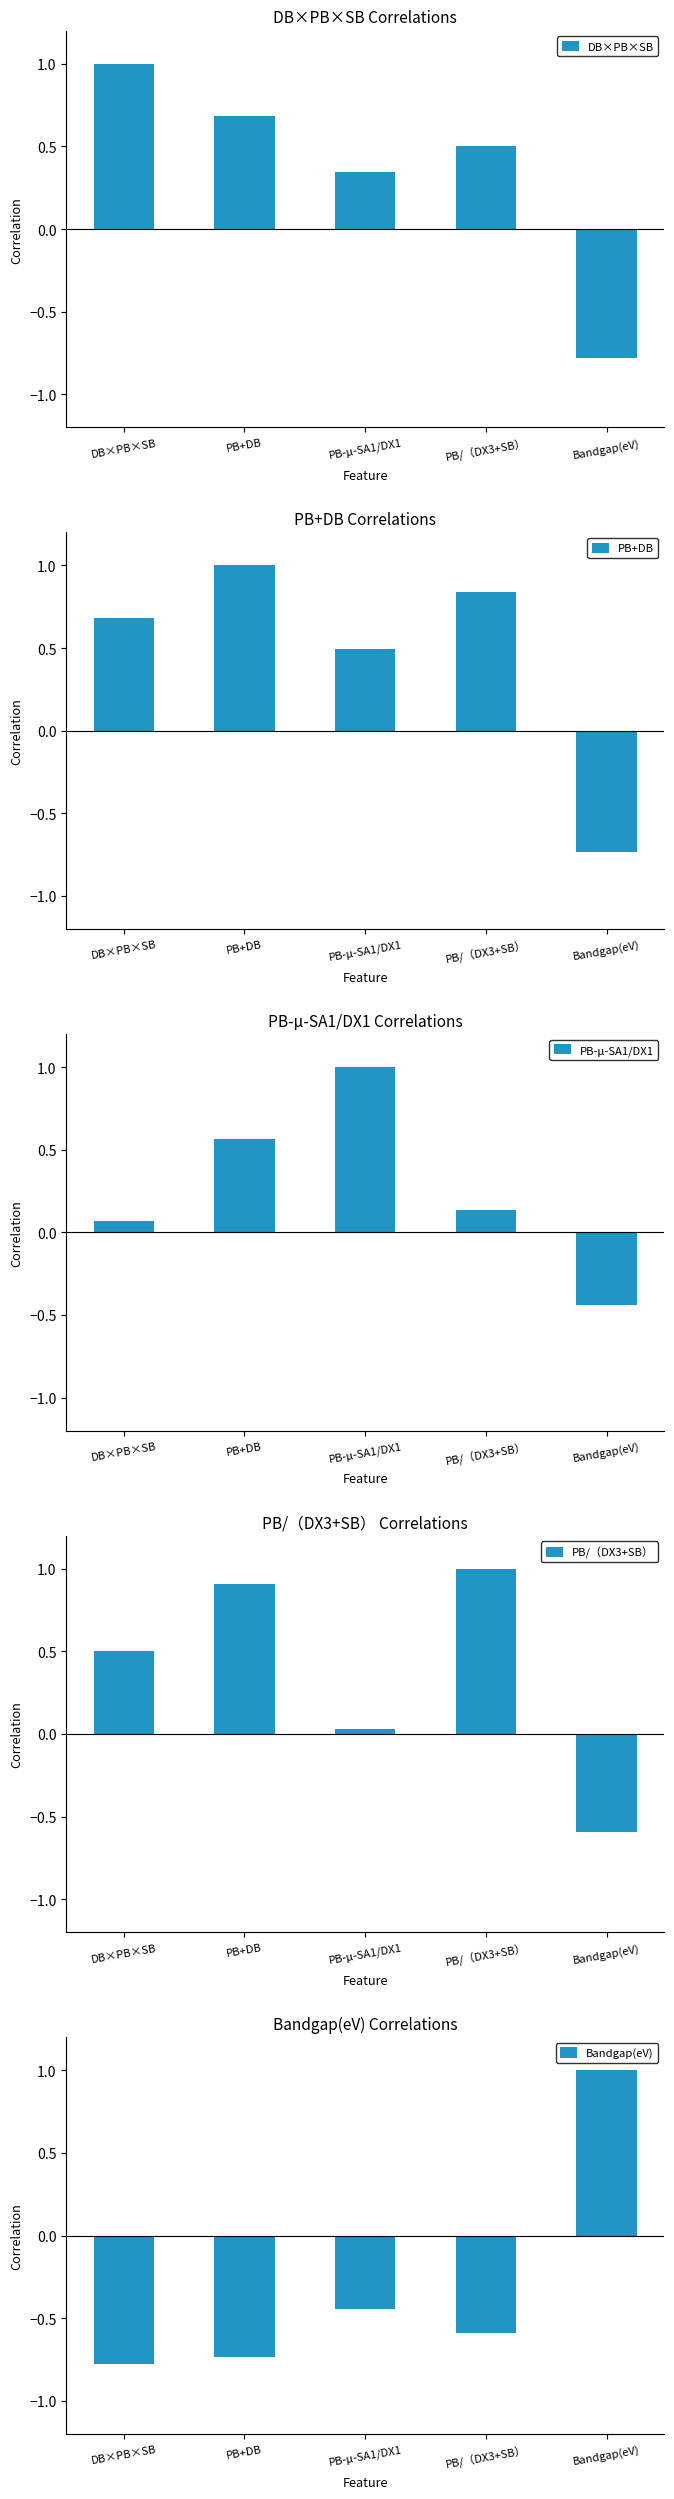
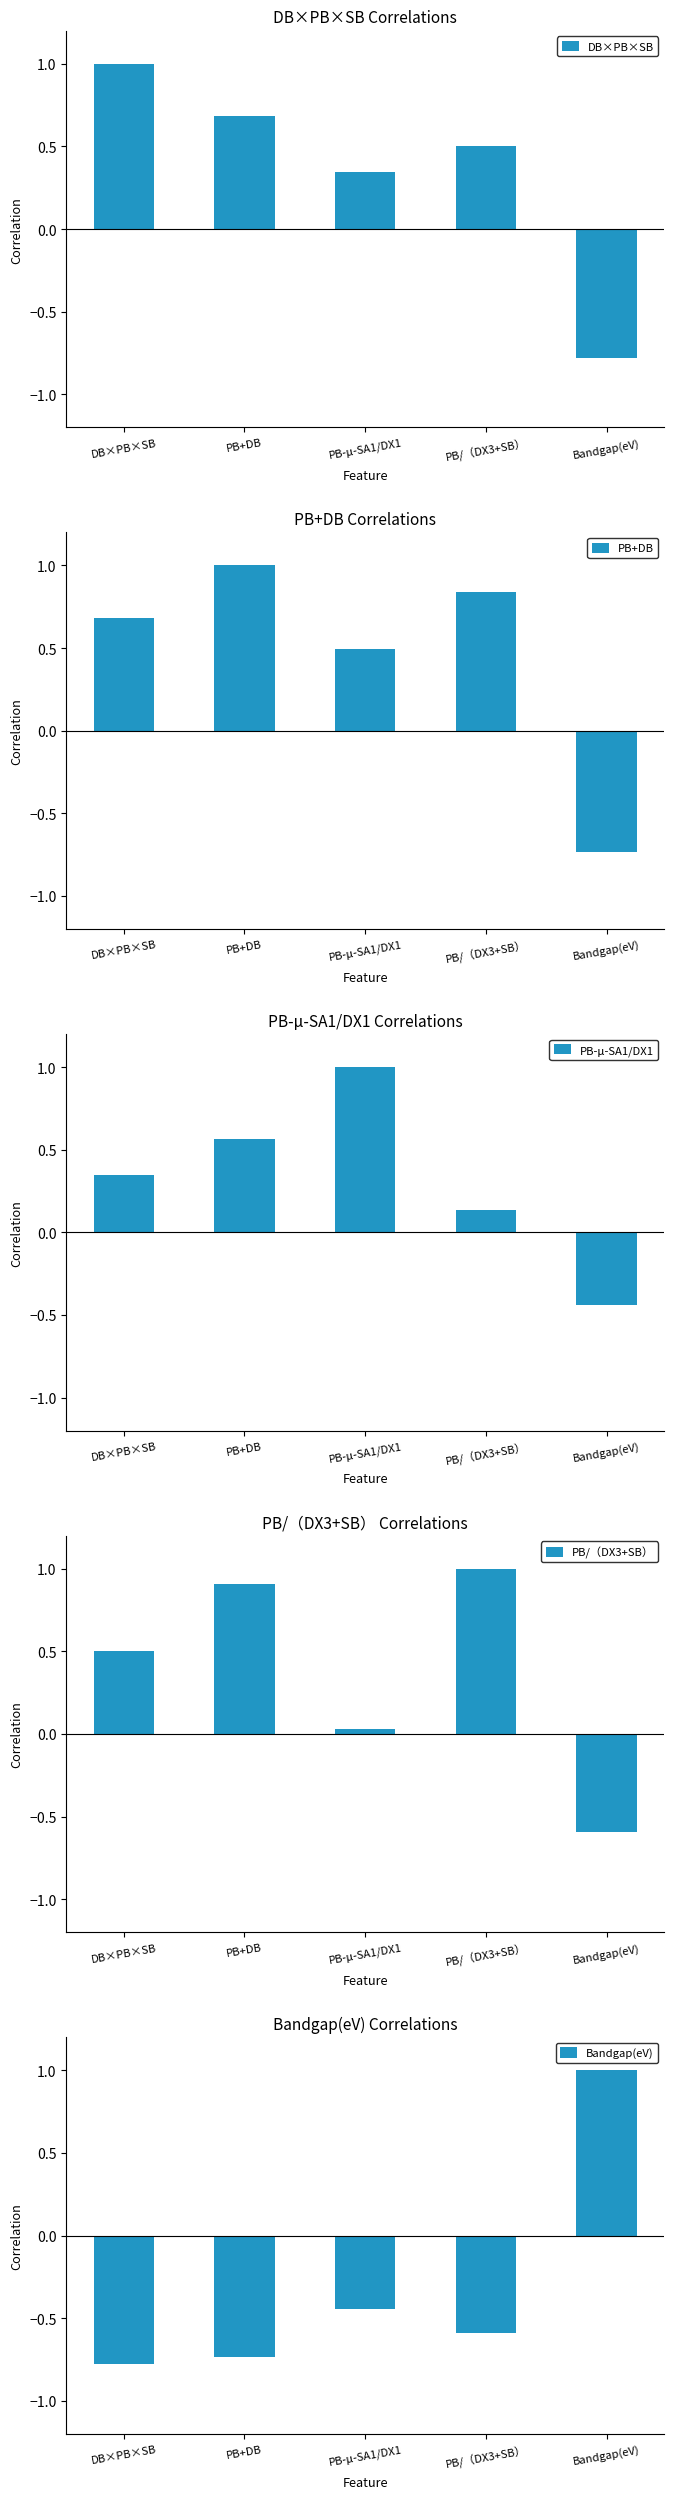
PB-μ-SA1/DX1 Correlations, DB×PB×SB: 0.07 -> 0.35
